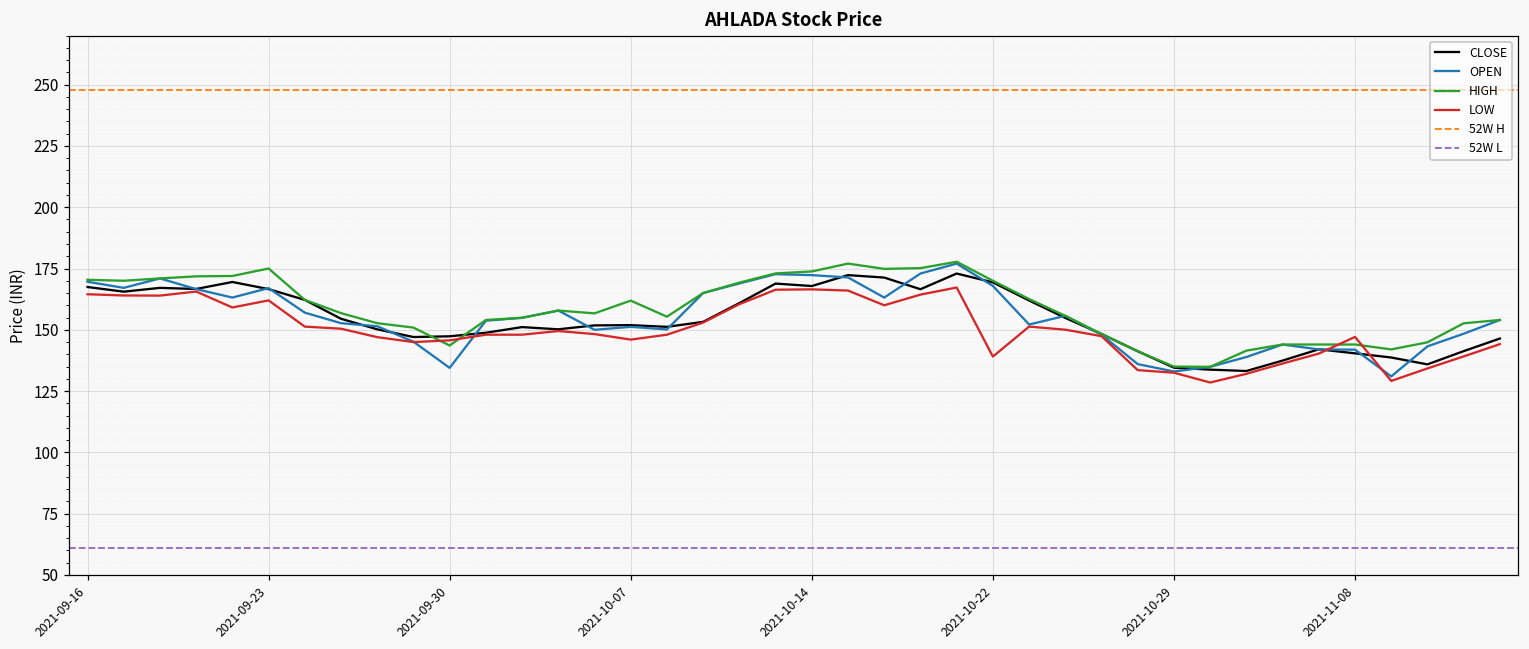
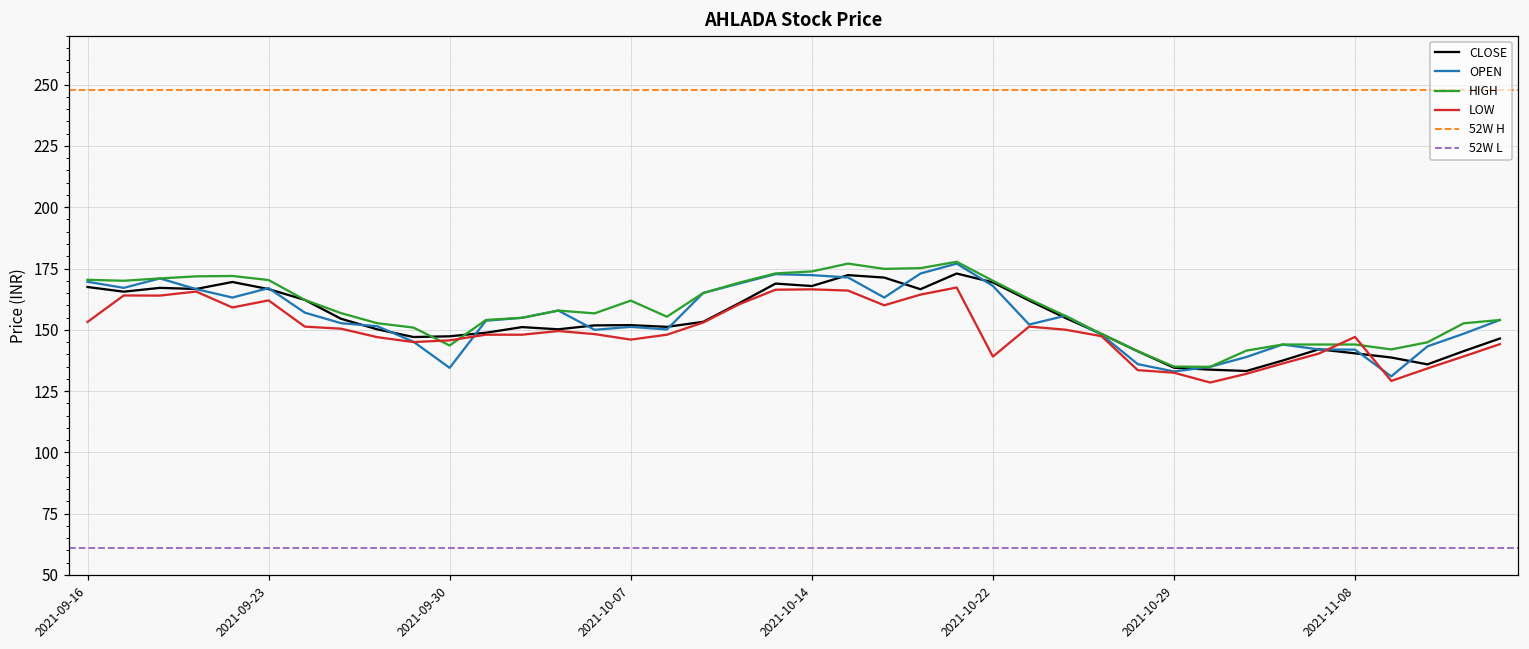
LOW, 2021-09-16: 165 -> 153
HIGH, 2021-09-23: 175 -> 170
